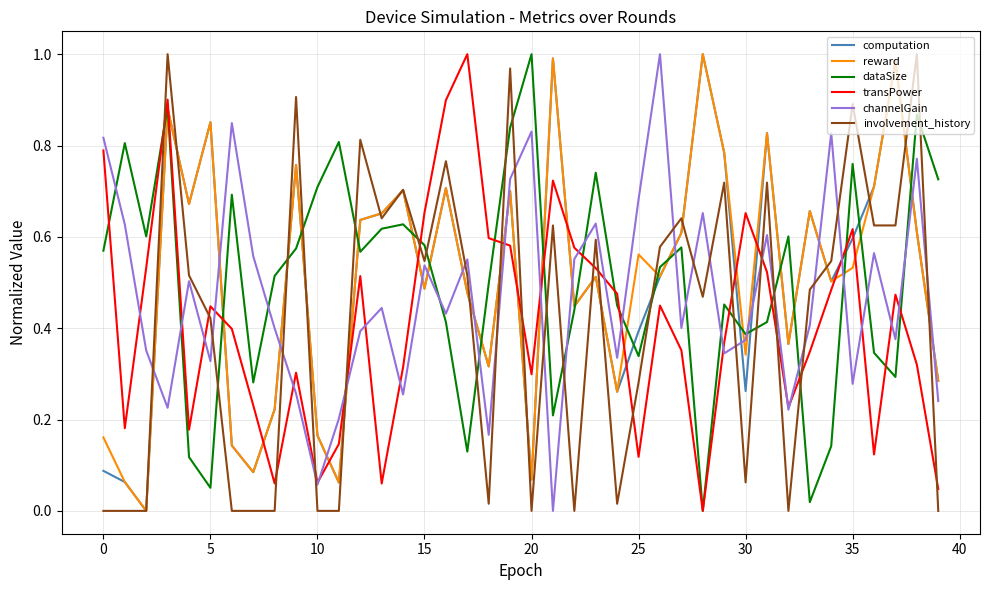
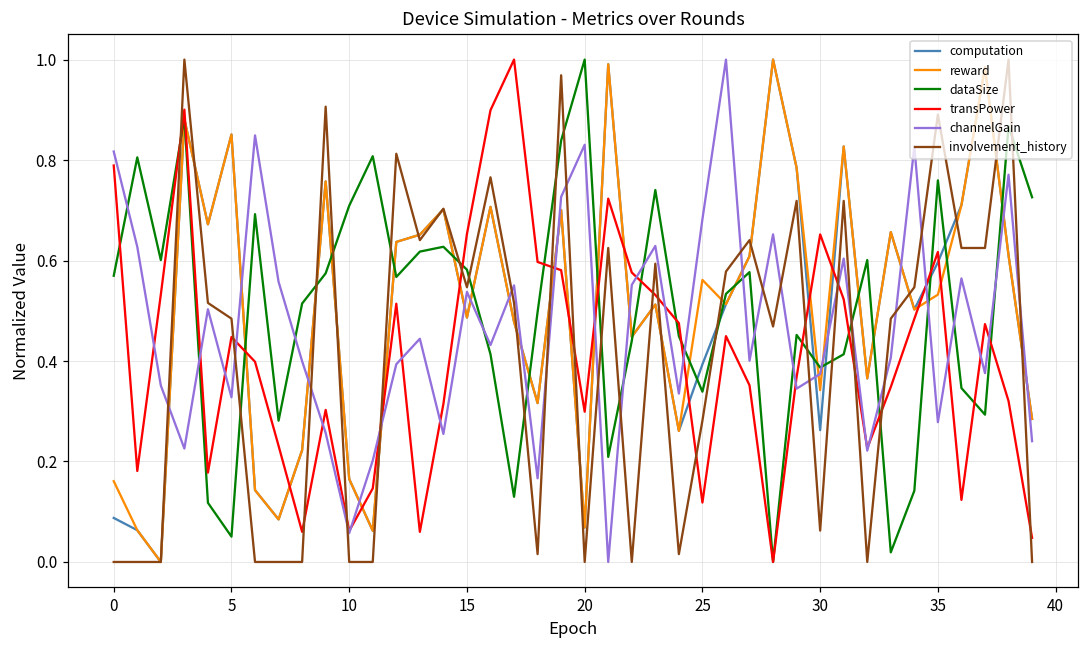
involvement_history, 5: 0.42 -> 0.48
